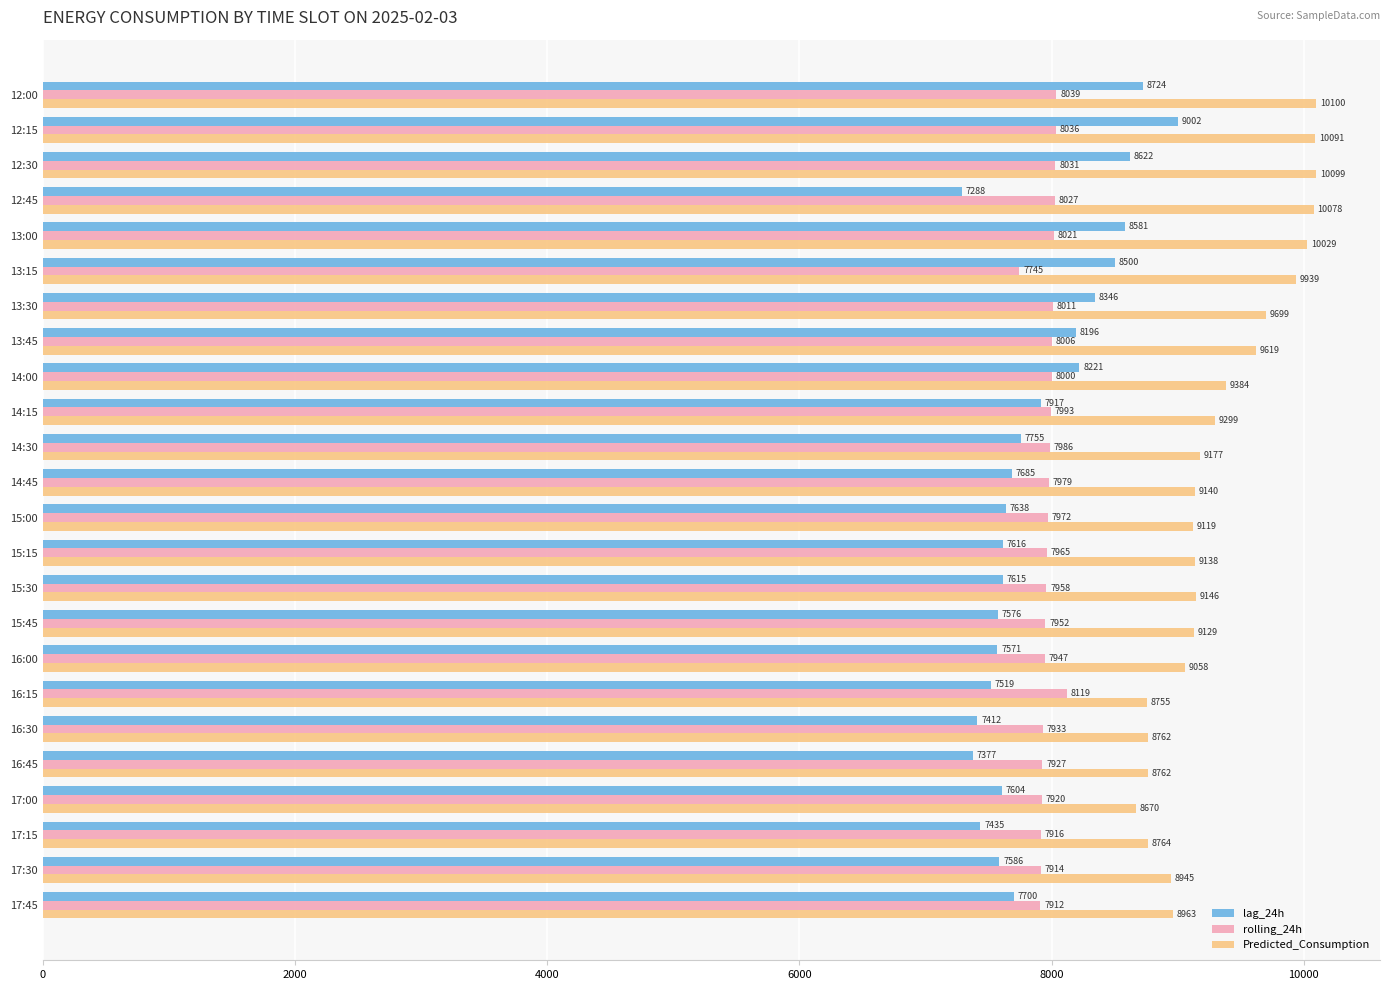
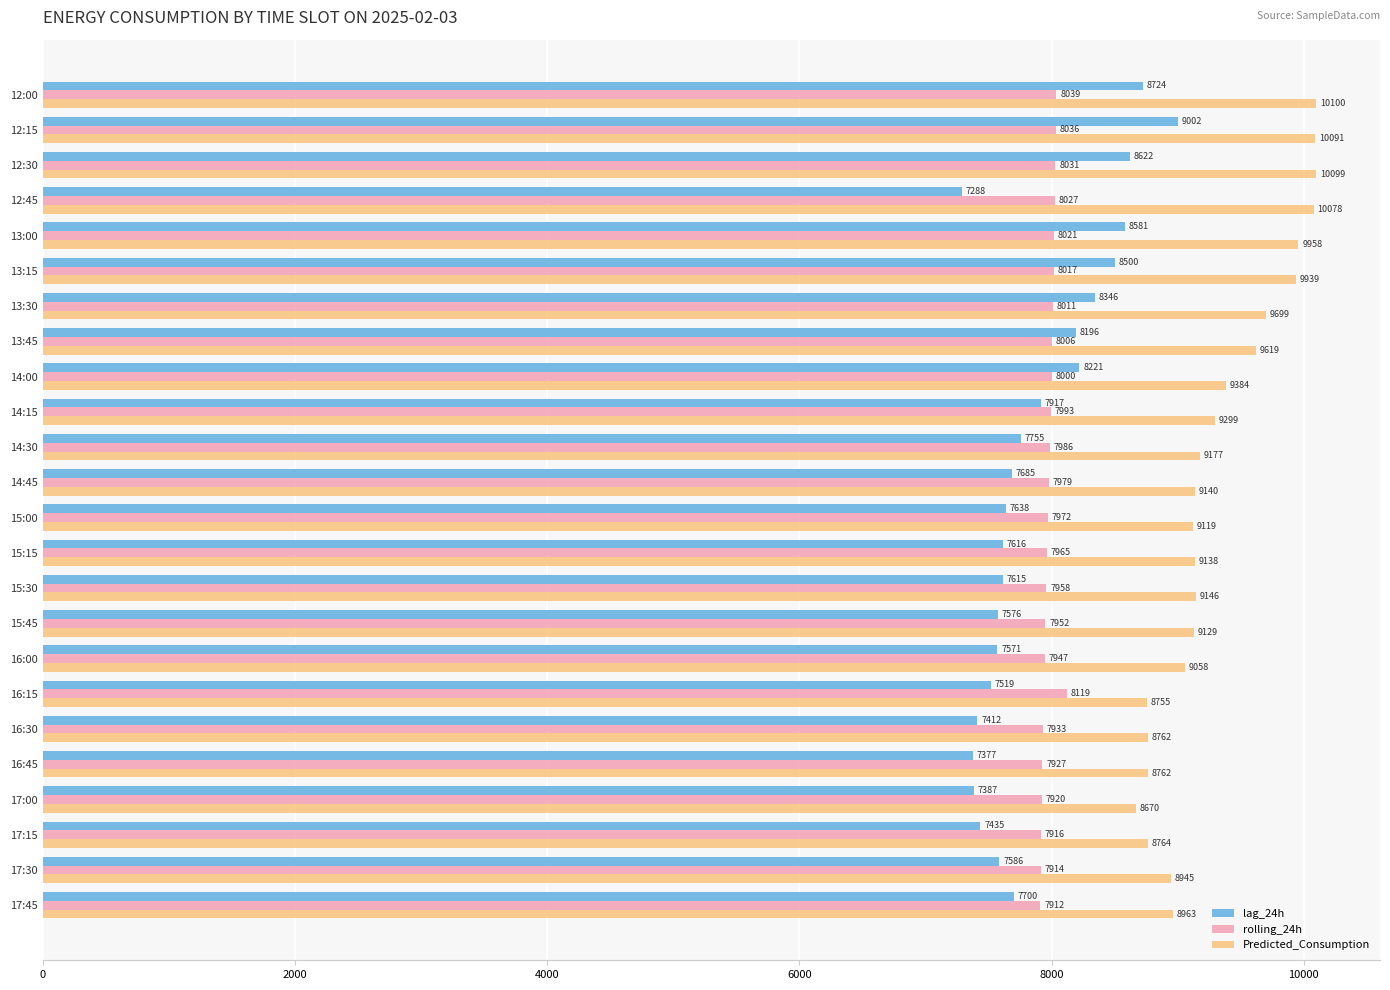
Predicted_Consumption, 13:00: 10029 -> 9958
rolling_24h, 13:15: 7745 -> 8017
lag_24h, 17:00: 7604 -> 7387
